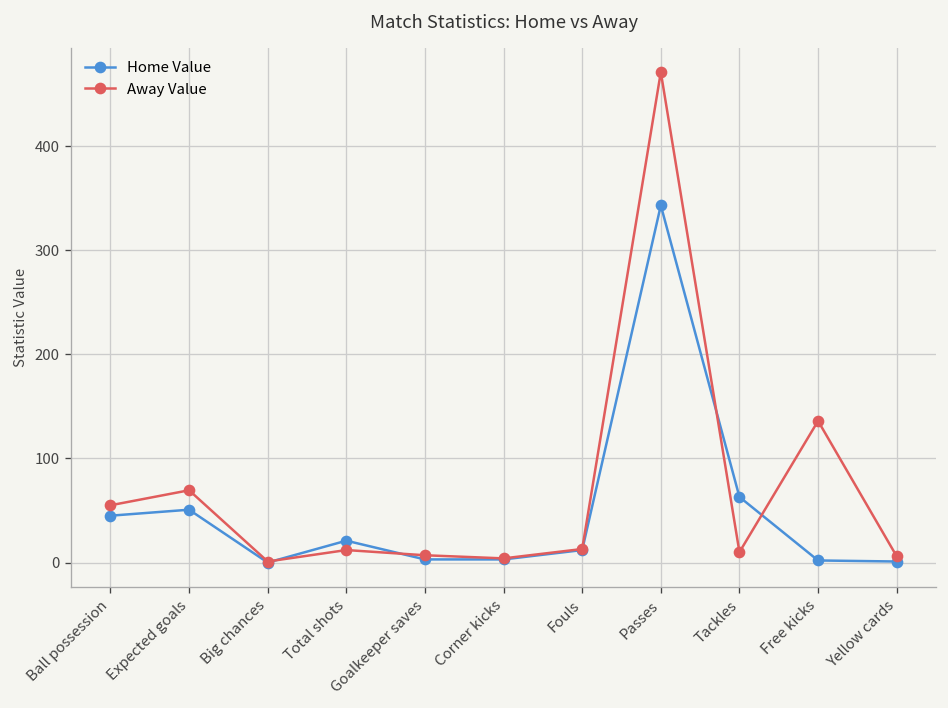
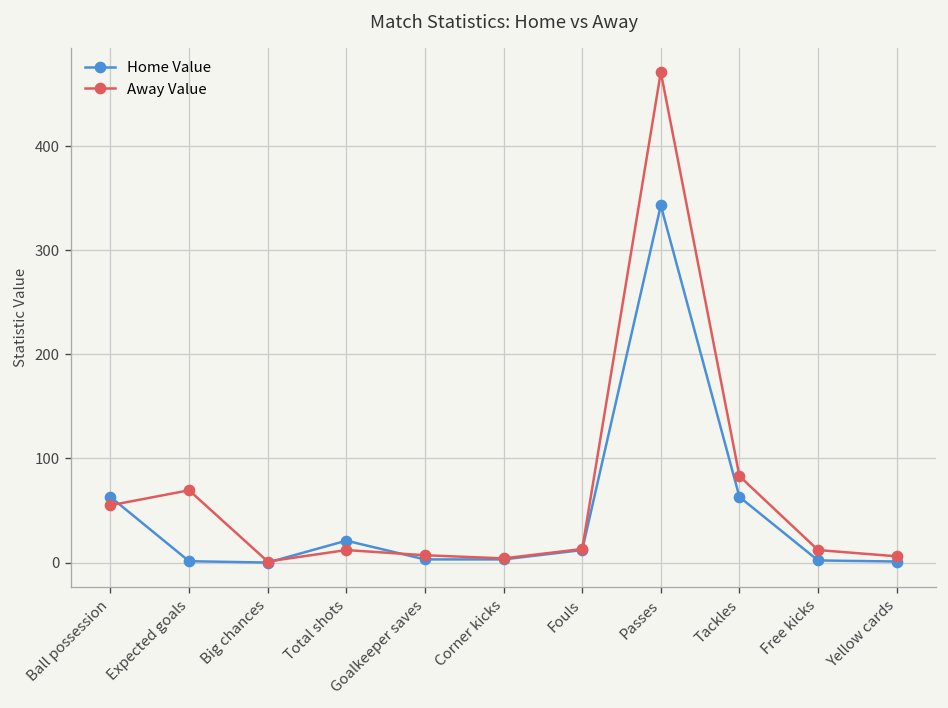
Home Value, Ball possession: 50 -> 60
Home Value, Expected goals: 50 -> 0
Away Value, Tackles: 10 -> 80
Away Value, Free kicks: 140 -> 10
